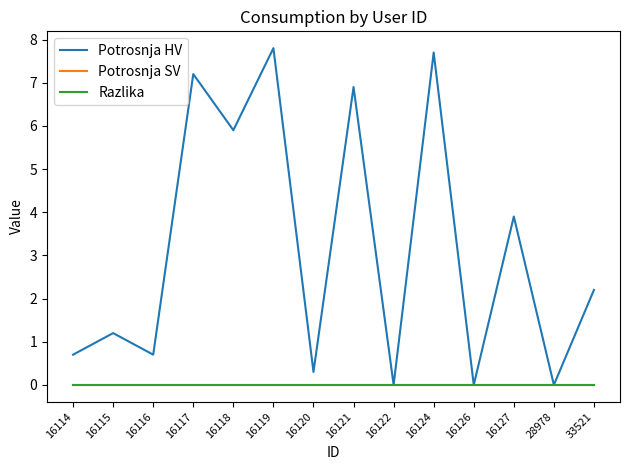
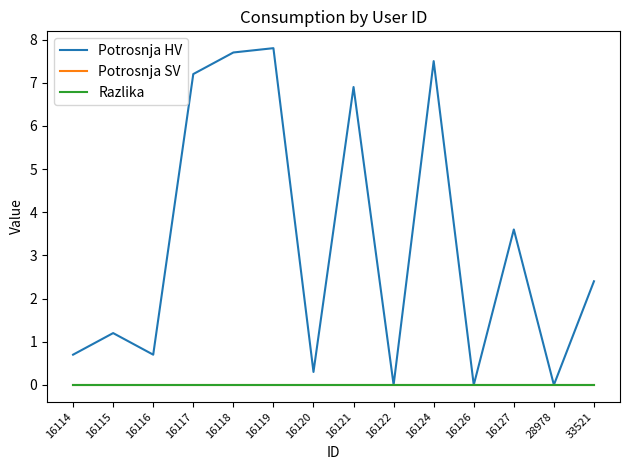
Potrosnja HV, 16118: 5.9 -> 7.7
Potrosnja HV, 16124: 7.7 -> 7.5
Potrosnja HV, 16127: 3.9 -> 3.6
Potrosnja HV, 33521: 2.2 -> 2.4
